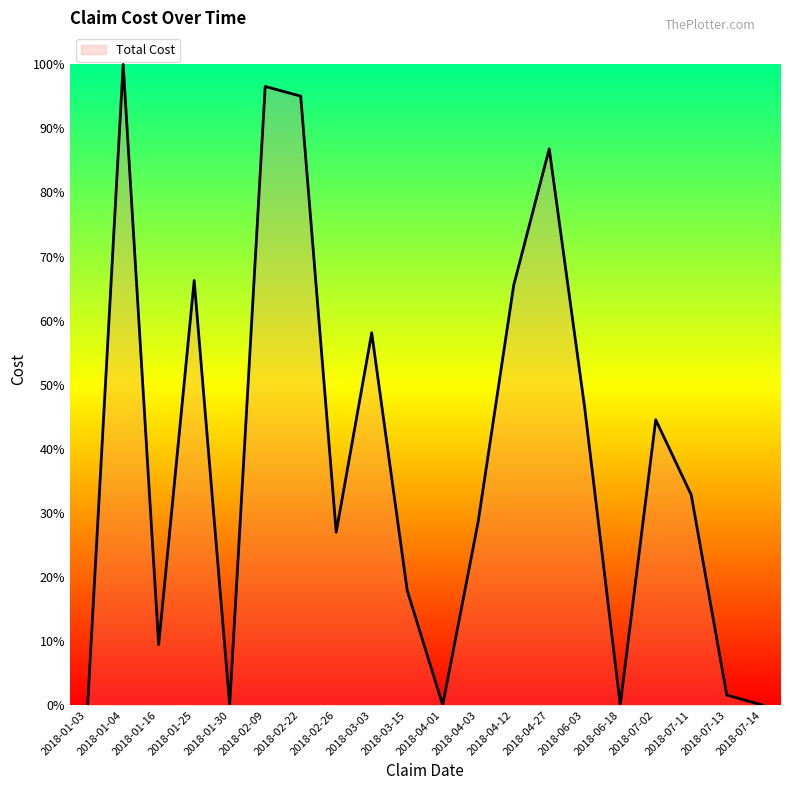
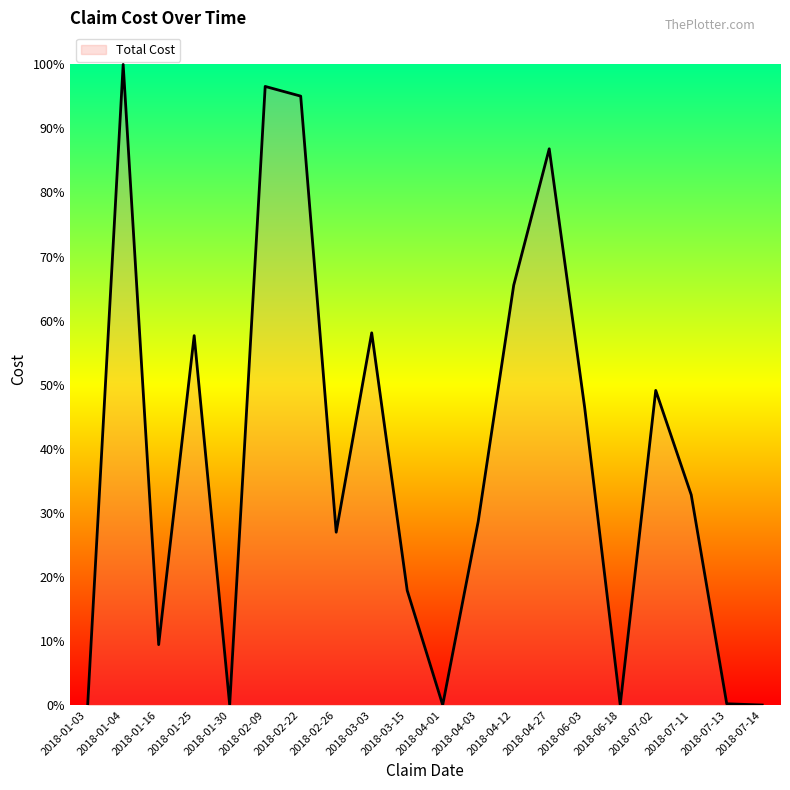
2018-01-25: 66% -> 58%
2018-07-02: 45% -> 49%
2018-07-13: 2% -> 0%
